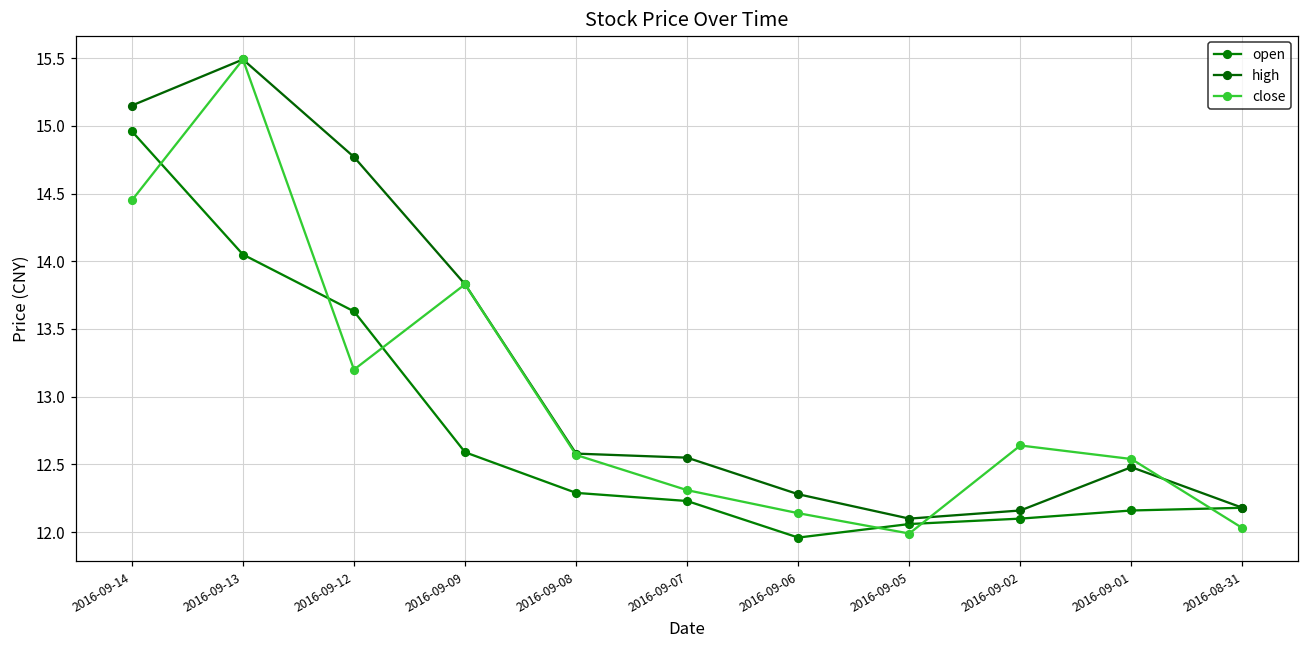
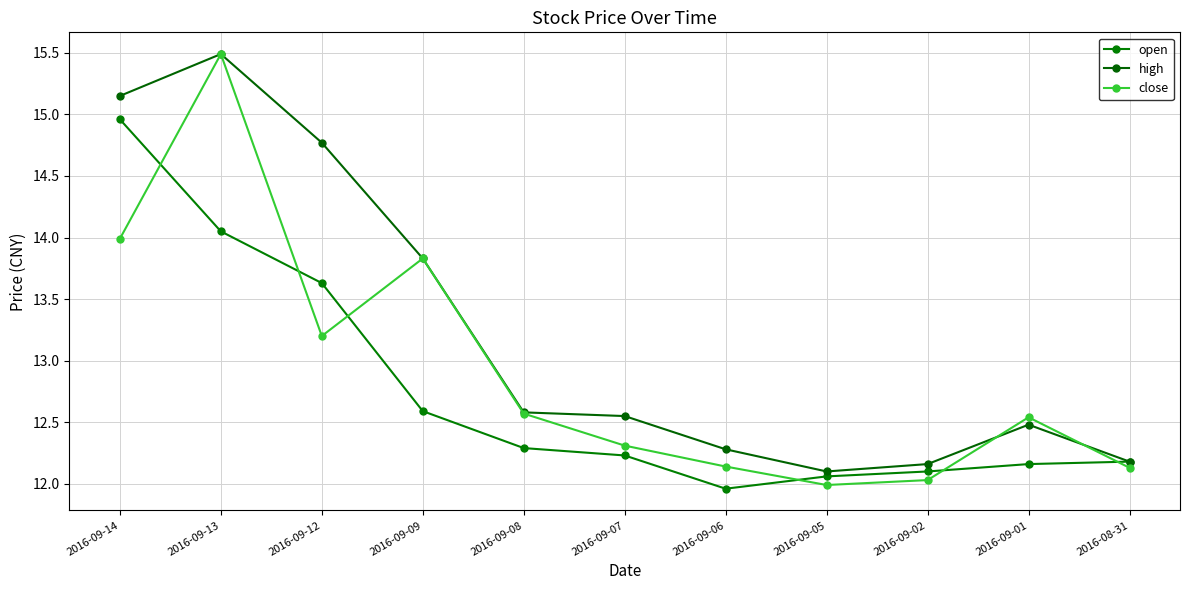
close, 2016-09-14: 14.45 -> 13.99
close, 2016-09-02: 12.64 -> 12.03
close, 2016-08-31: 12.03 -> 12.13
